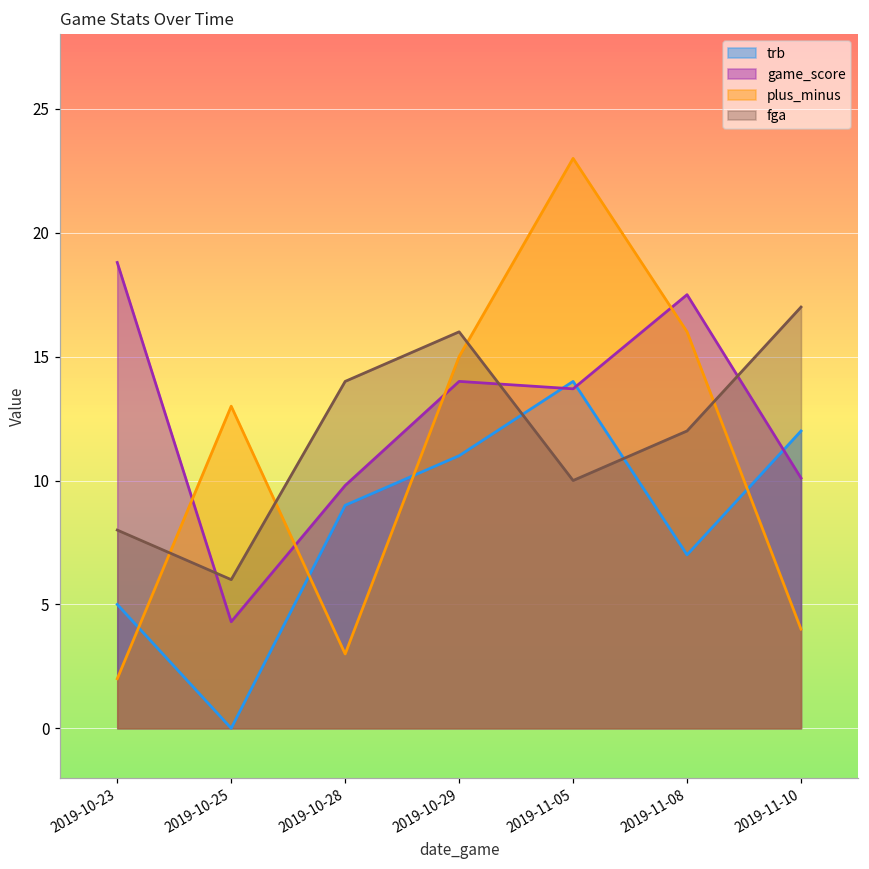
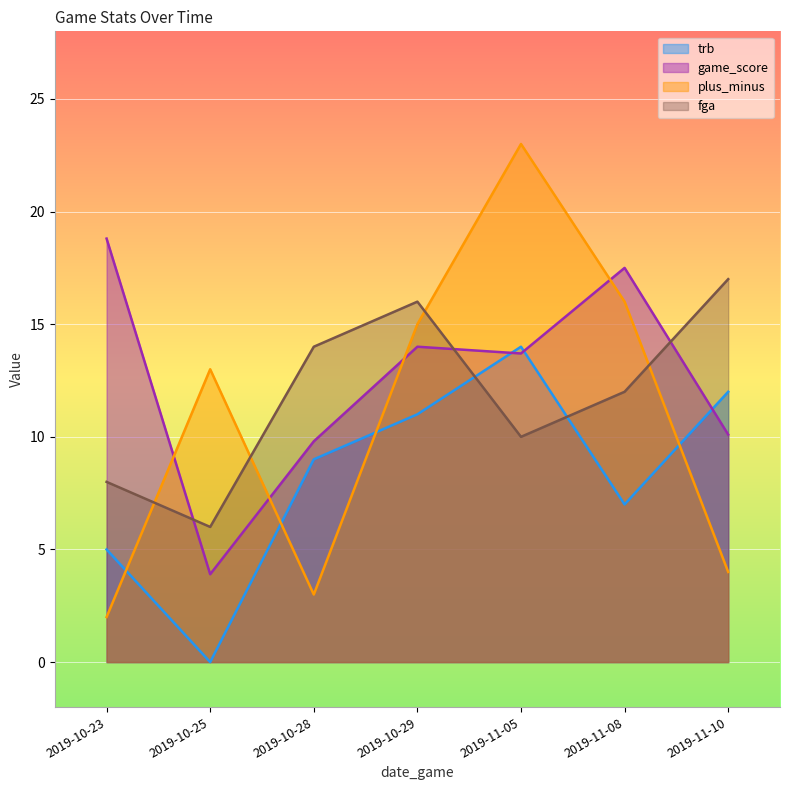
game_score, 2019-10-25: 4.3 -> 3.9
